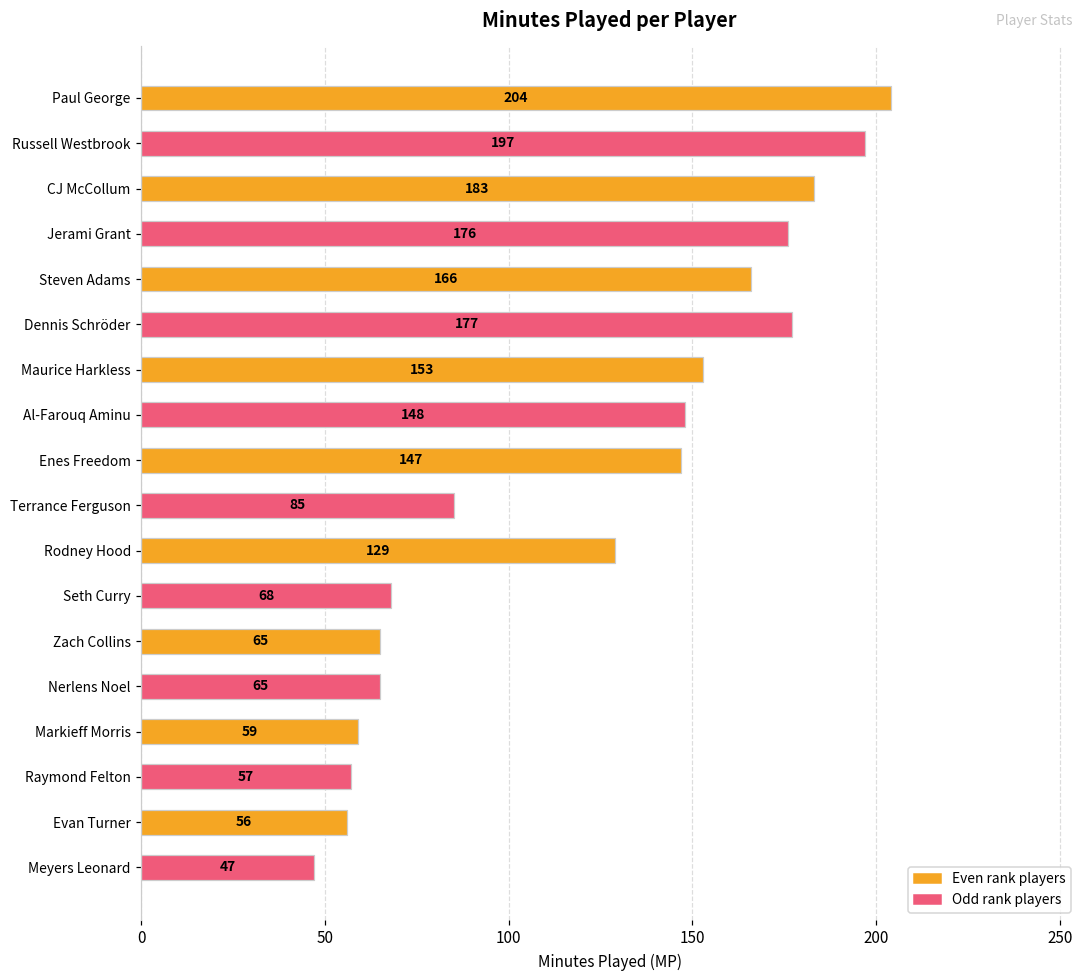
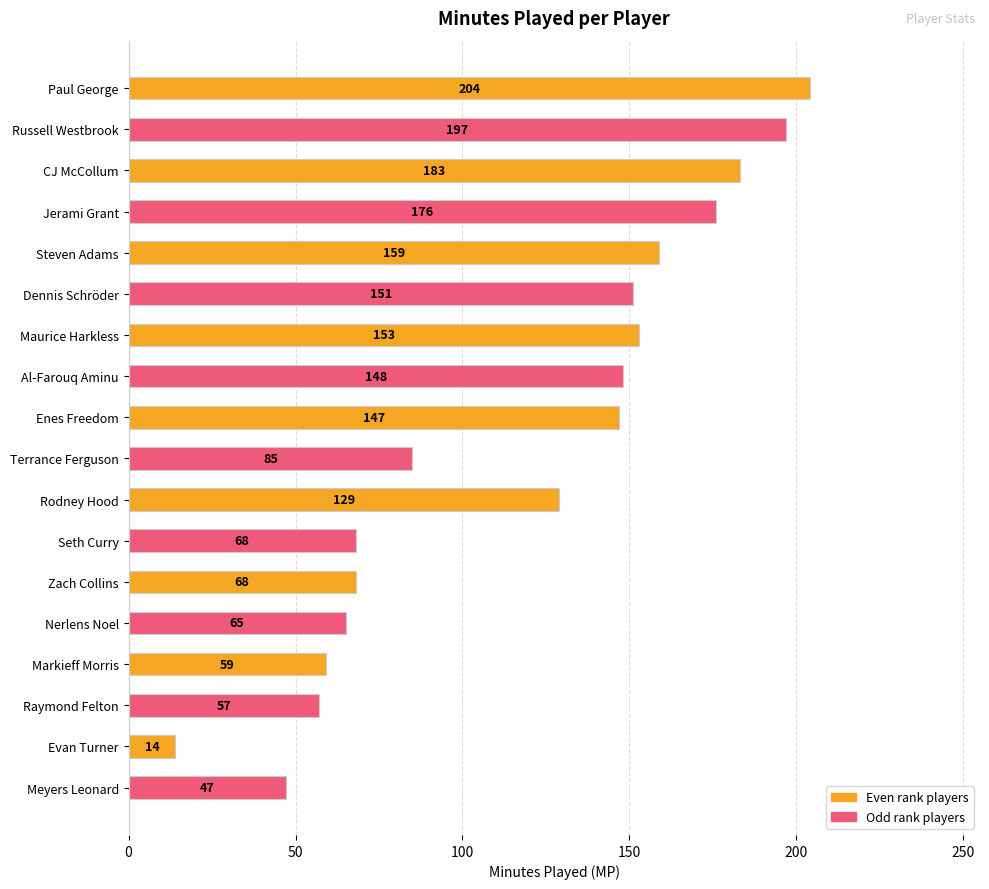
Steven Adams: 166 -> 159
Dennis Schröder: 177 -> 151
Zach Collins: 65 -> 68
Evan Turner: 56 -> 14
